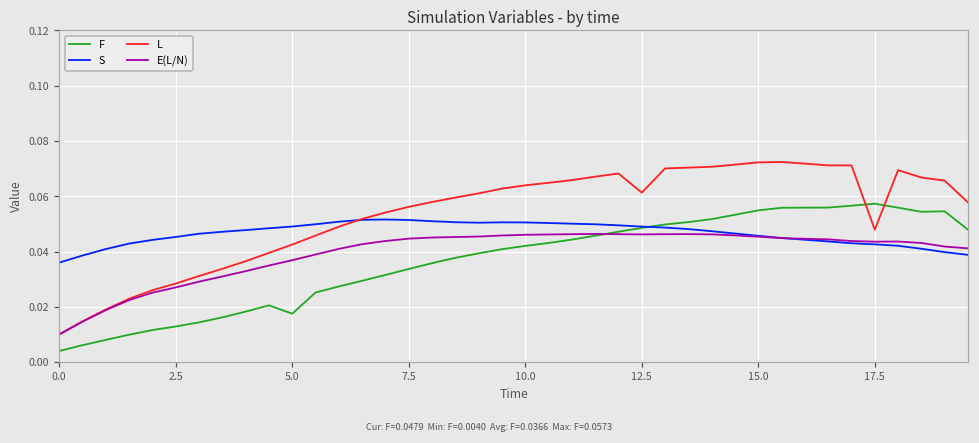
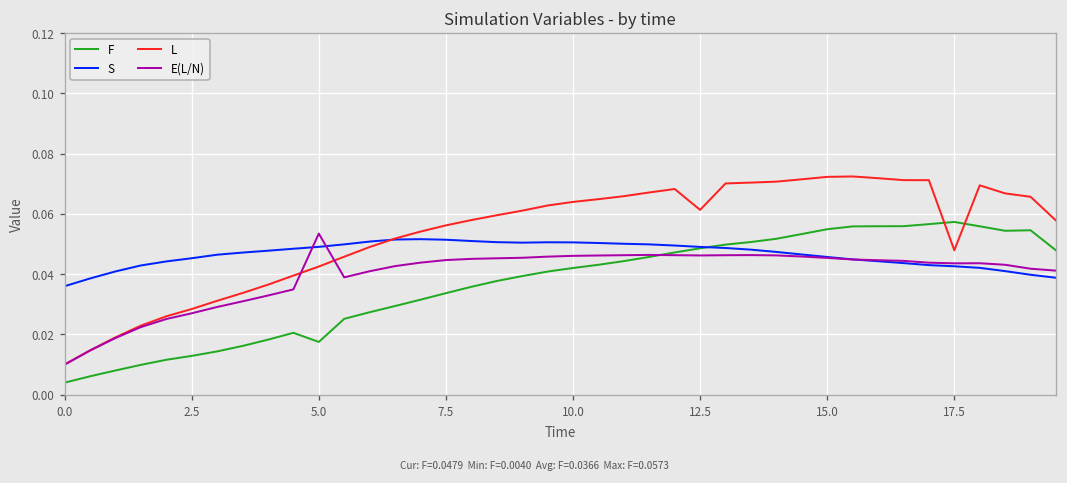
E(L/N), 5.0: 0.037 -> 0.053
